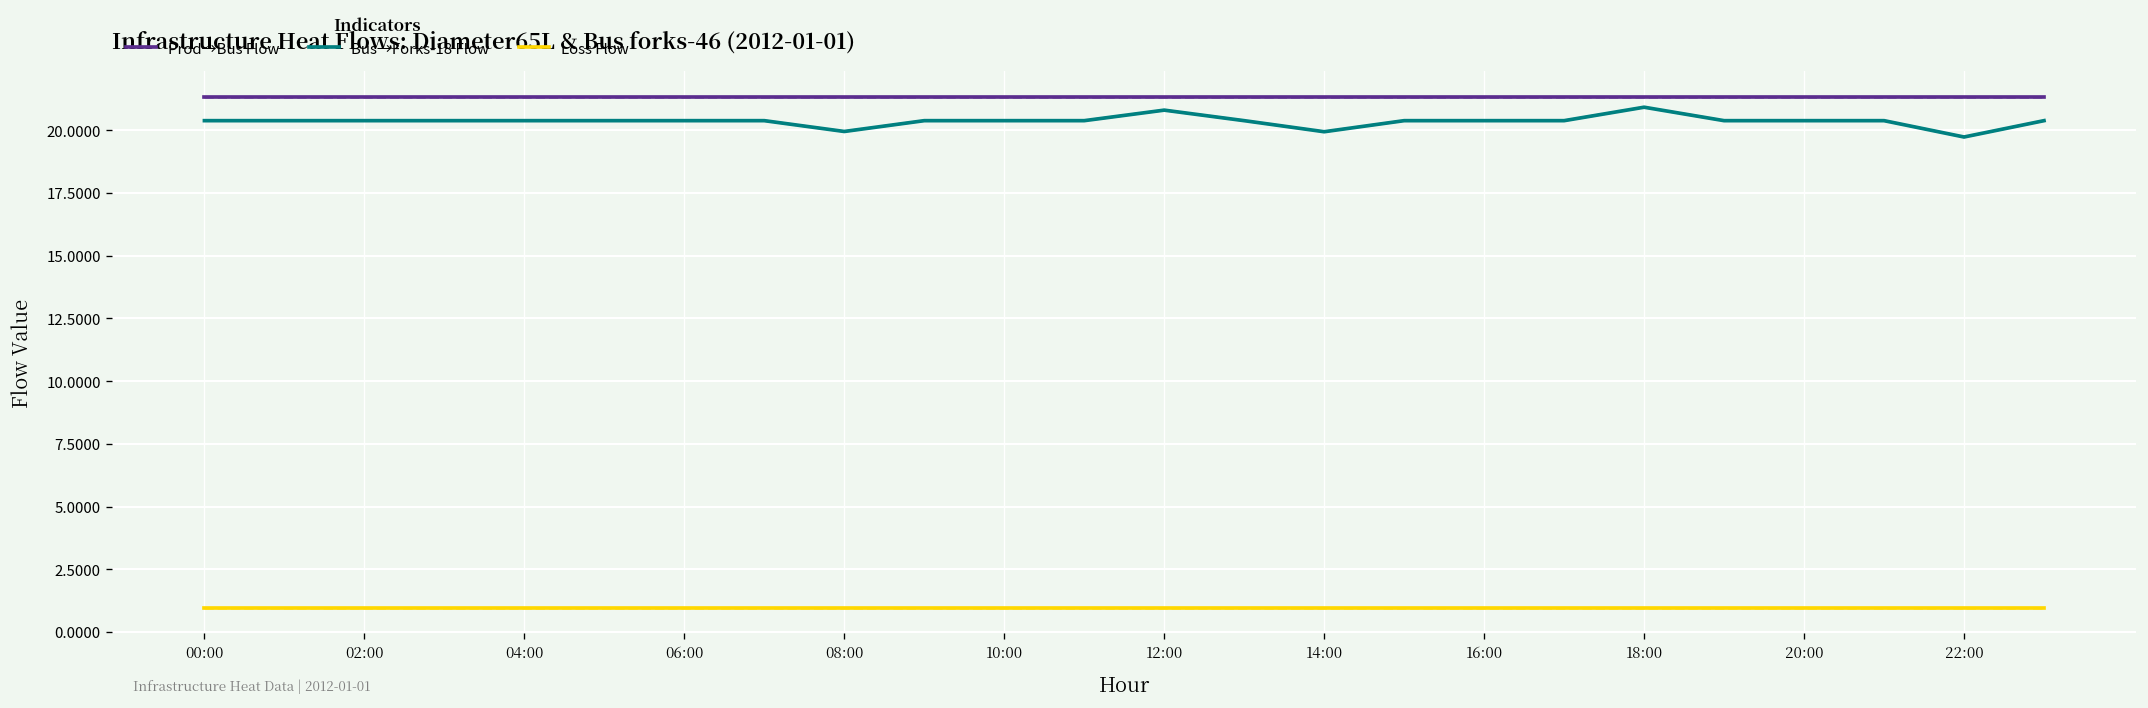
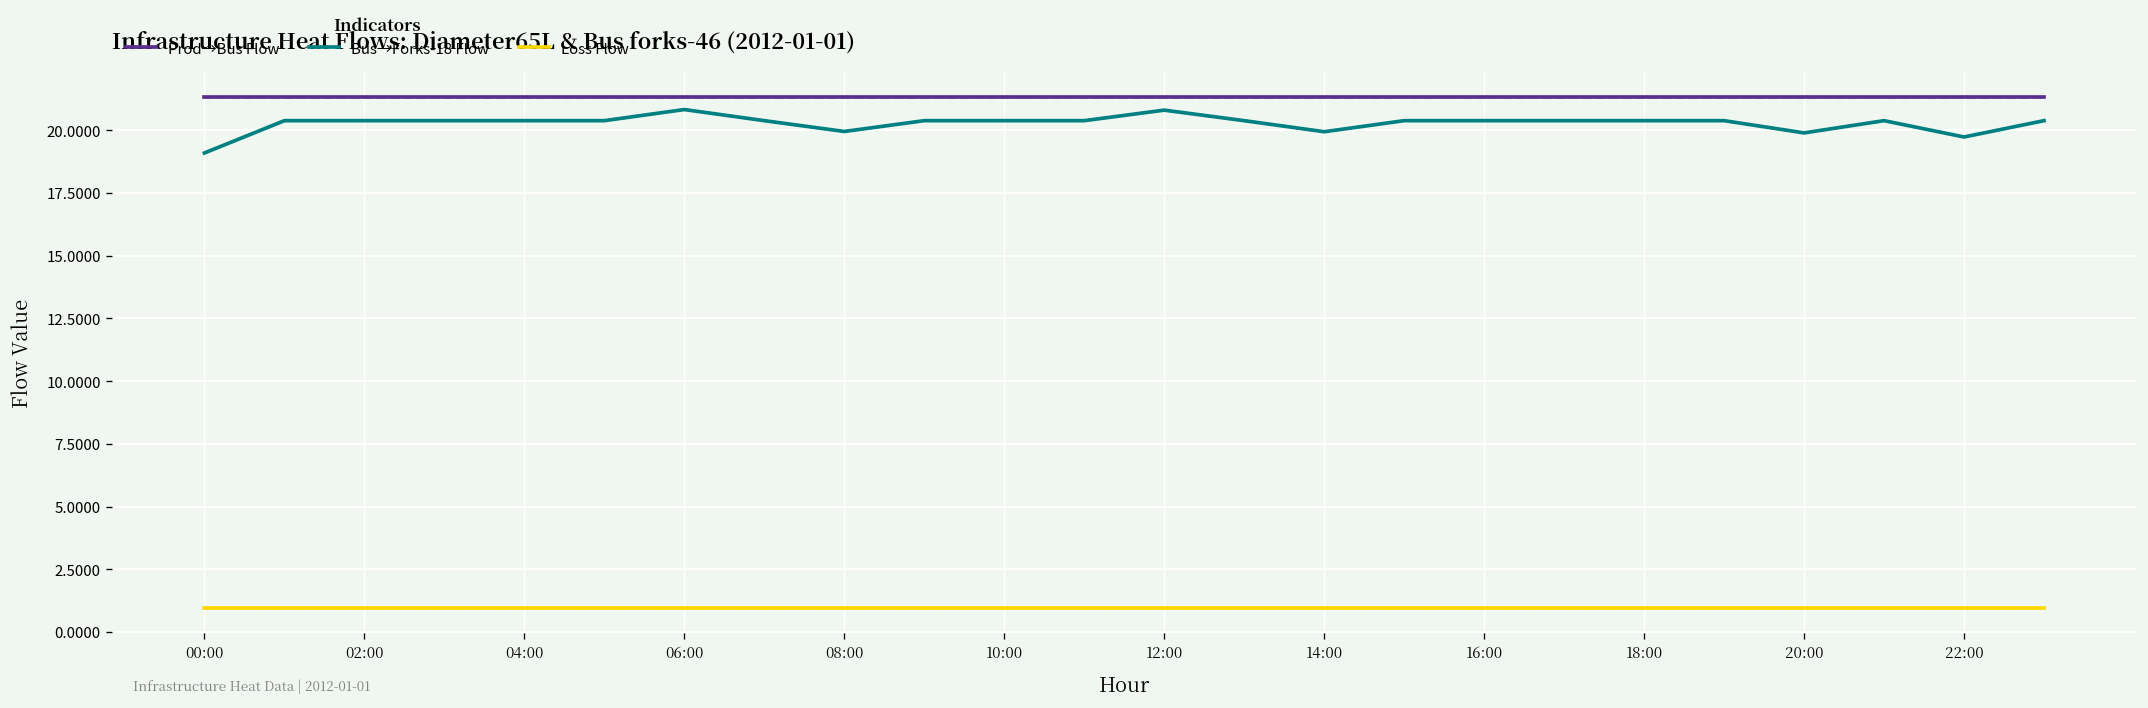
Bus→Forks-18 Flow, 00:00: 20.4 -> 19.1
Bus→Forks-18 Flow, 06:00: 20.4 -> 20.8
Bus→Forks-18 Flow, 18:00: 20.9 -> 20.4
Bus→Forks-18 Flow, 20:00: 20.4 -> 19.9
